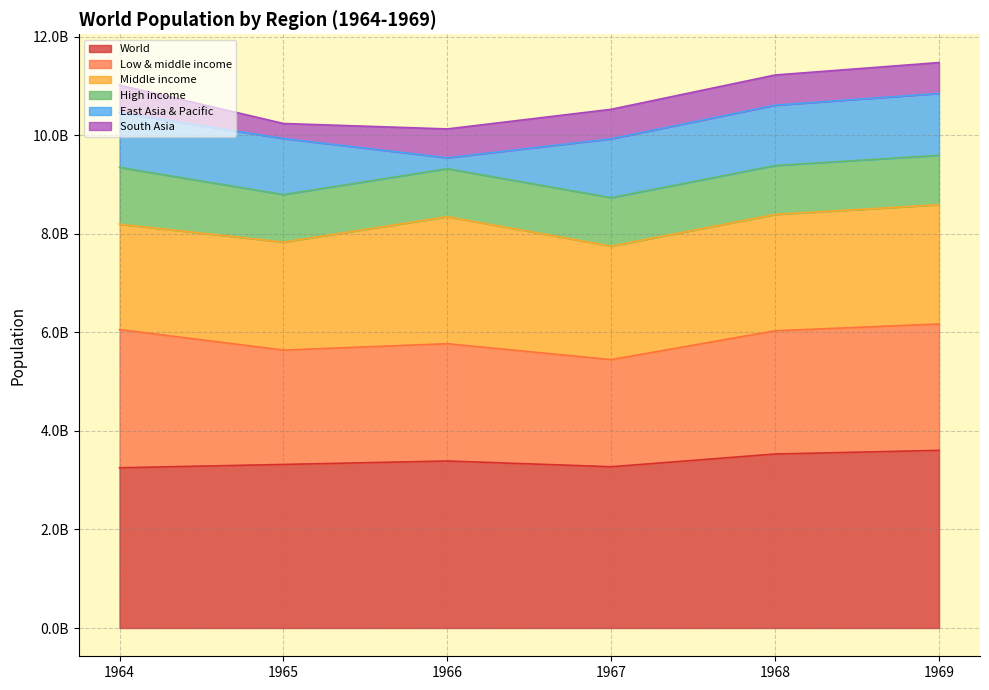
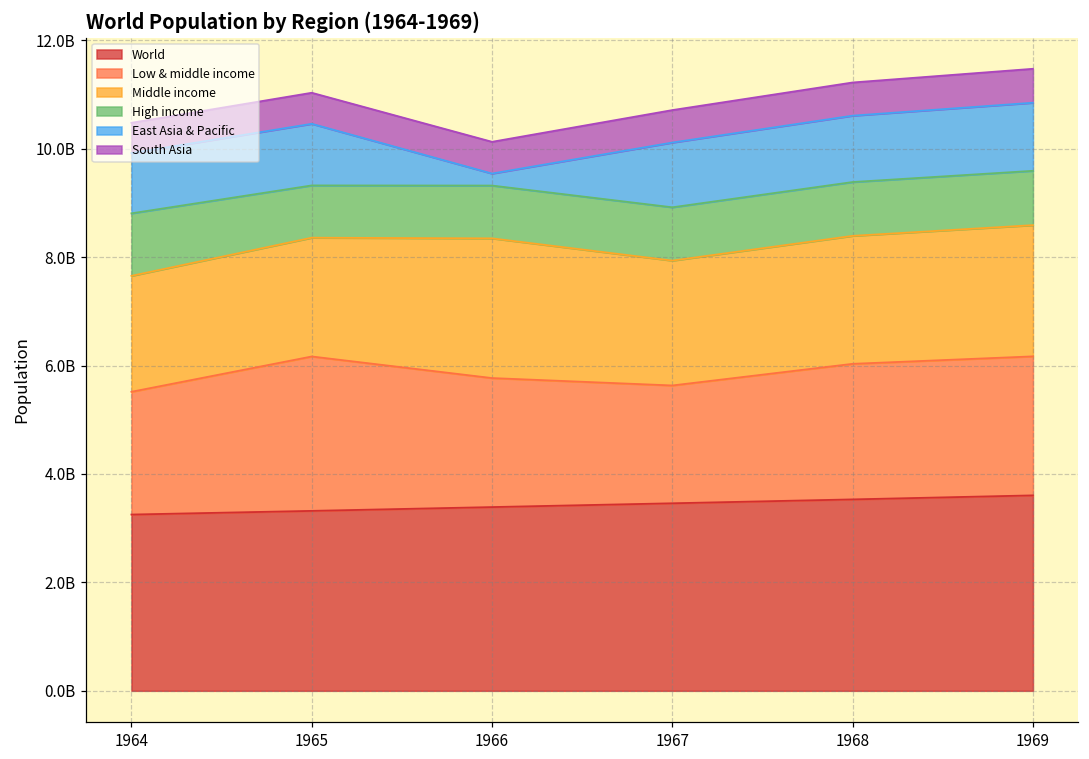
Low & middle income, 1964: 2800000000 -> 2300000000
Low & middle income, 1965: 2300000000 -> 2800000000
South Asia, 1965: 300000000 -> 600000000
World, 1967: 3300000000 -> 3500000000
